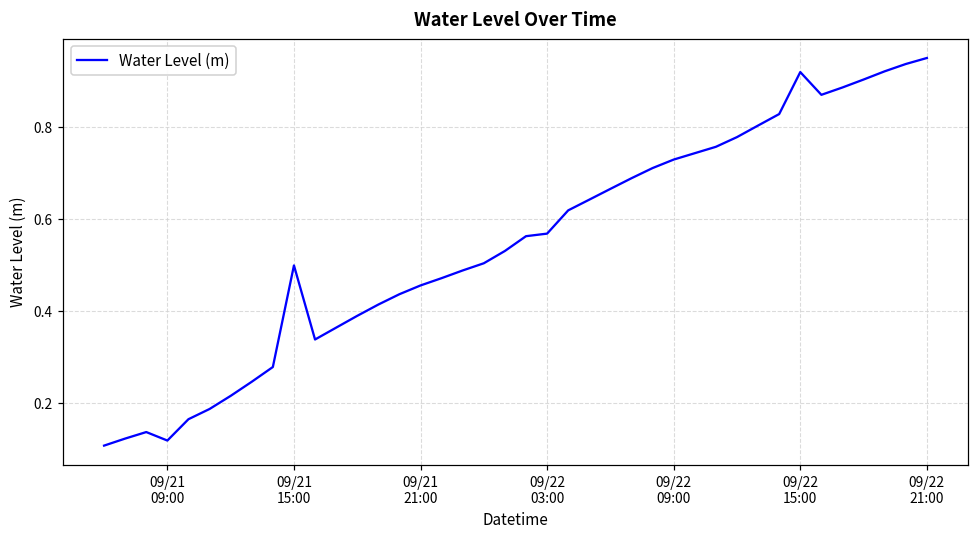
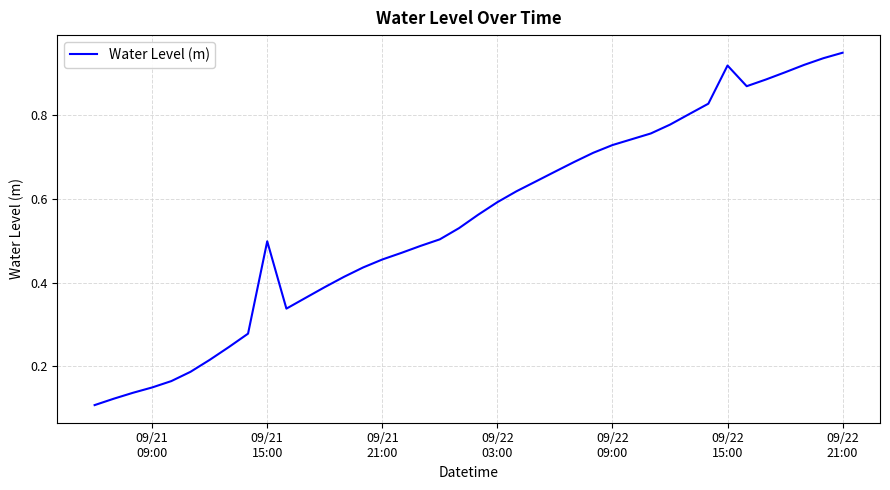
09/21 09:00: 0.12 -> 0.15
09/22 03:00: 0.57 -> 0.59
